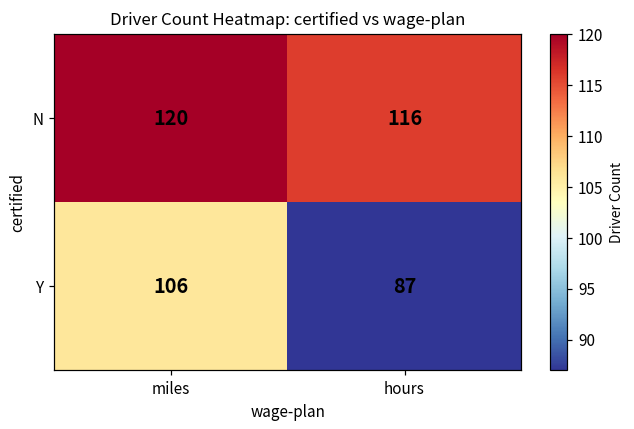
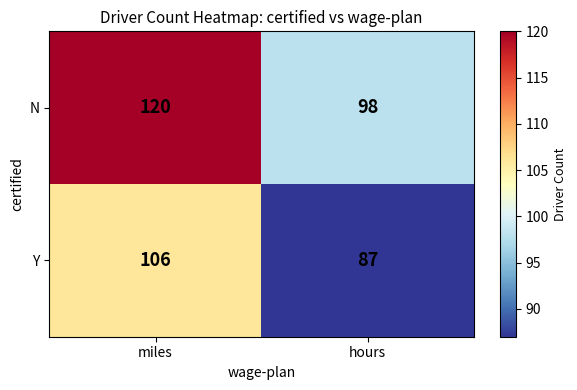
N, hours: 116 -> 98
